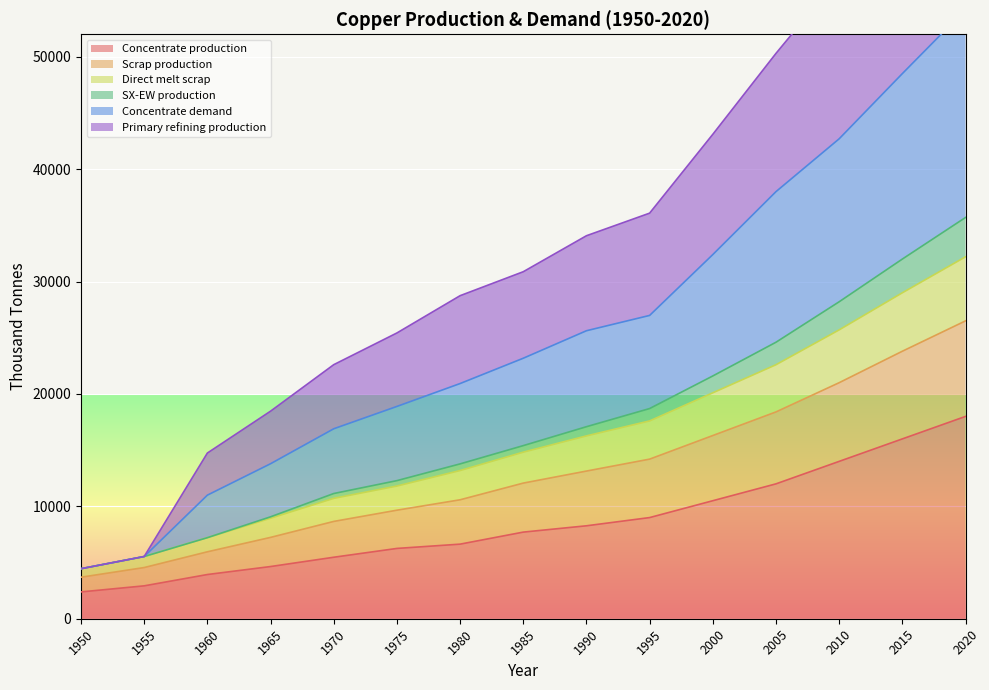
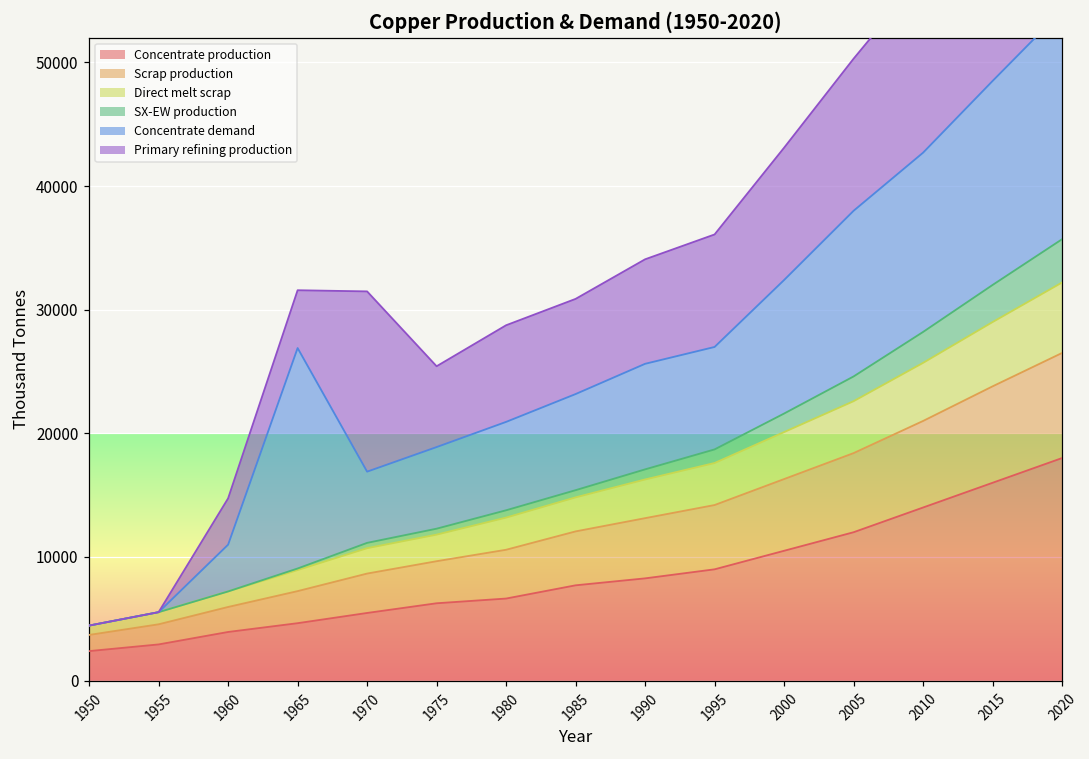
Concentrate demand, 1965: 4700 -> 17800
Primary refining production, 1970: 5700 -> 14600
